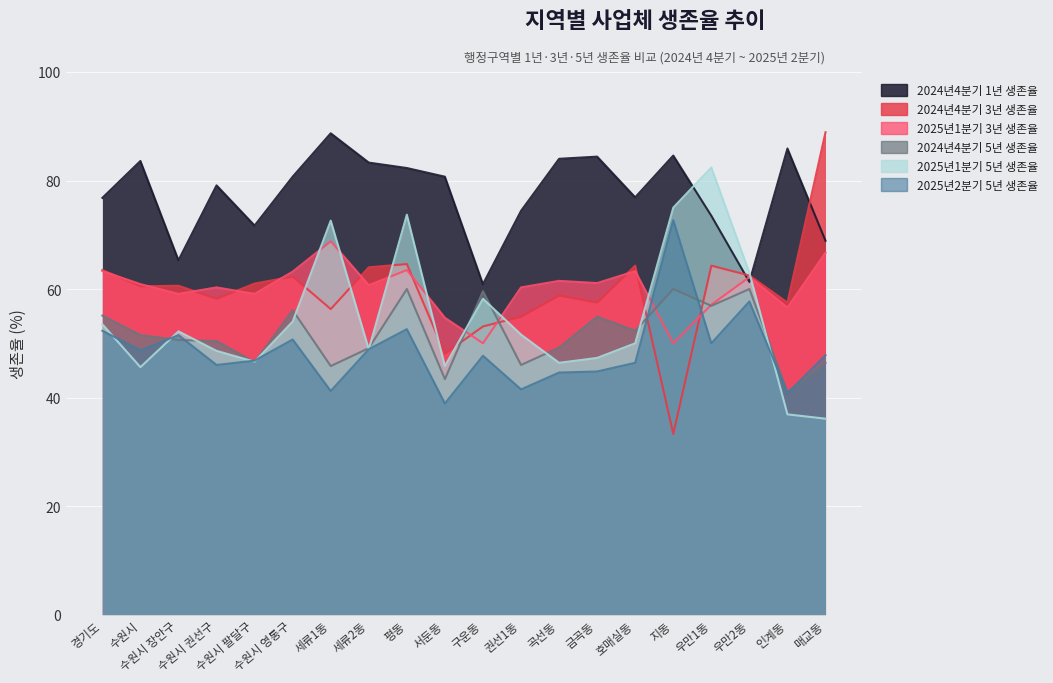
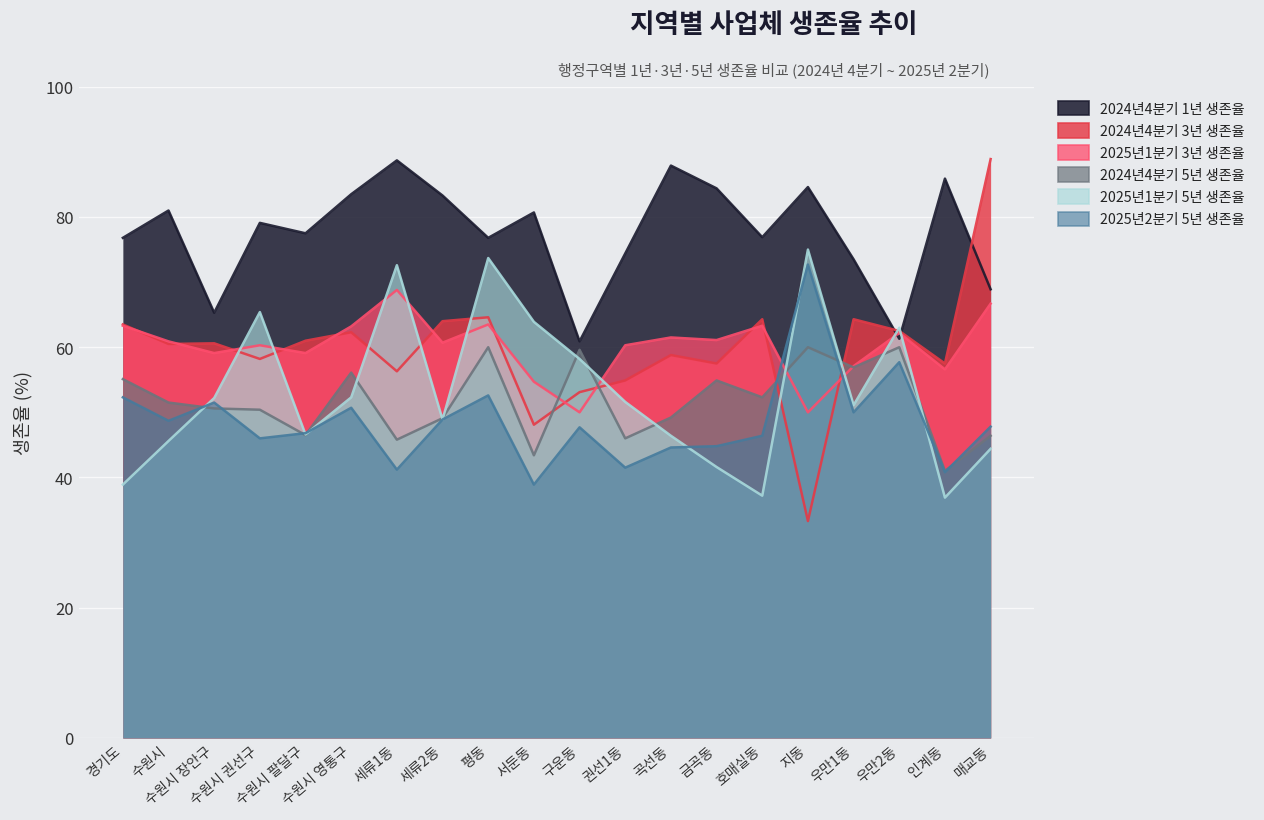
2025년1분기 5년 생존율, 경기도: 54 -> 39
2024년4분기 1년 생존율, 수원시: 84 -> 81
2025년1분기 5년 생존율, 수원시 권선구: 49 -> 65
2024년4분기 1년 생존율, 수원시 팔달구: 72 -> 78
2024년4분기 1년 생존율, 수원시 영통구: 81 -> 84
2025년1분기 5년 생존율, 수원시 영통구: 54 -> 52
2024년4분기 1년 생존율, 평동: 82 -> 77
2025년1분기 5년 생존율, 서둔동: 46 -> 64
2024년4분기 1년 생존율, 곡선동: 84 -> 88
2025년1분기 5년 생존율, 금곡동: 47 -> 42
2025년1분기 5년 생존율, 호매실동: 50 -> 37
2025년1분기 5년 생존율, 우만1동: 82 -> 51
2025년1분기 5년 생존율, 매교동: 36 -> 44
